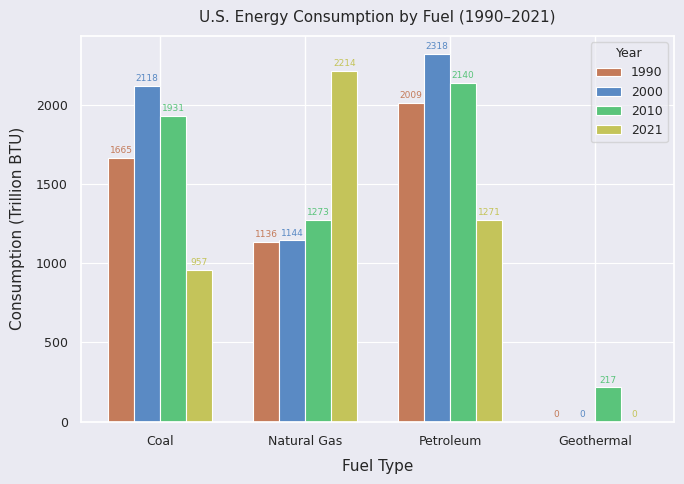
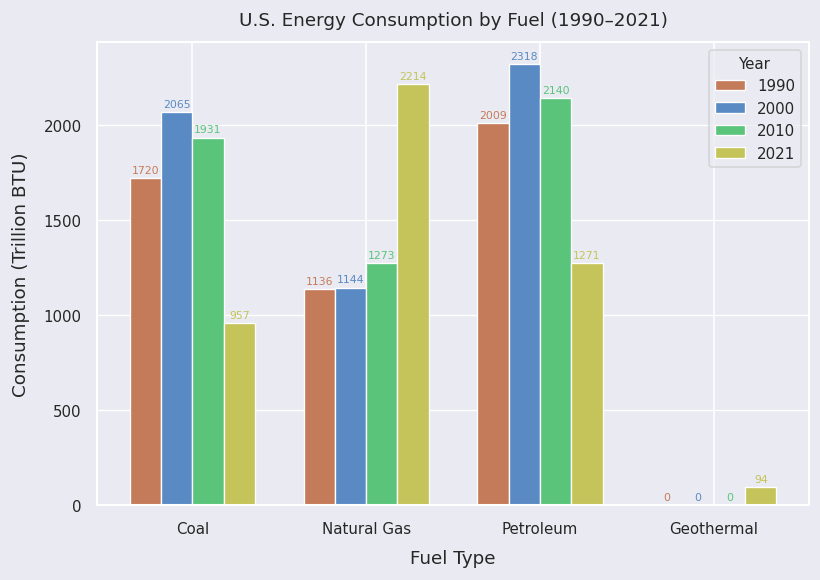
1990, Coal: 1665 -> 1720
2000, Coal: 2118 -> 2065
2010, Geothermal: 217 -> 0
2021, Geothermal: 0 -> 94
